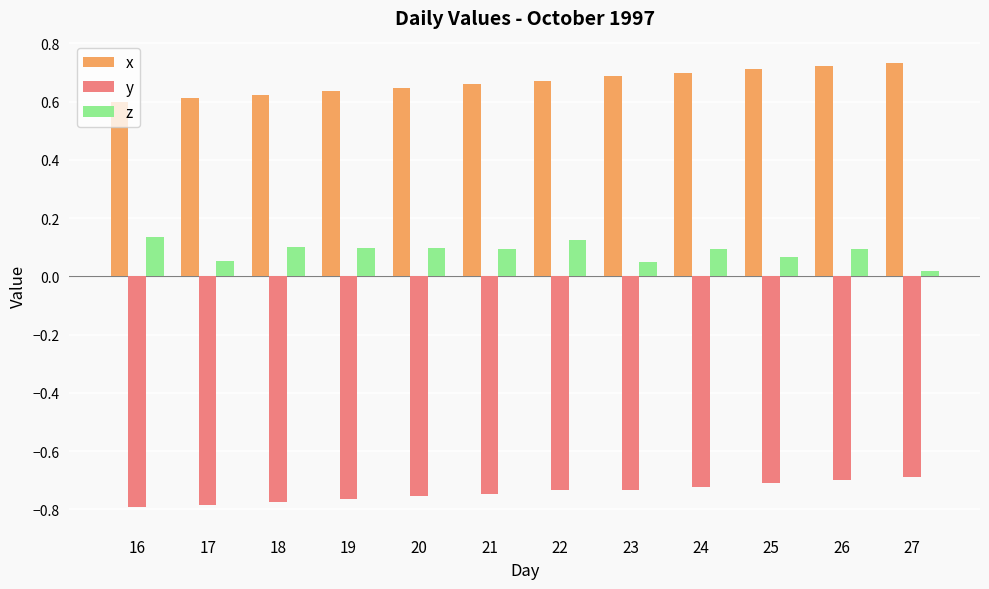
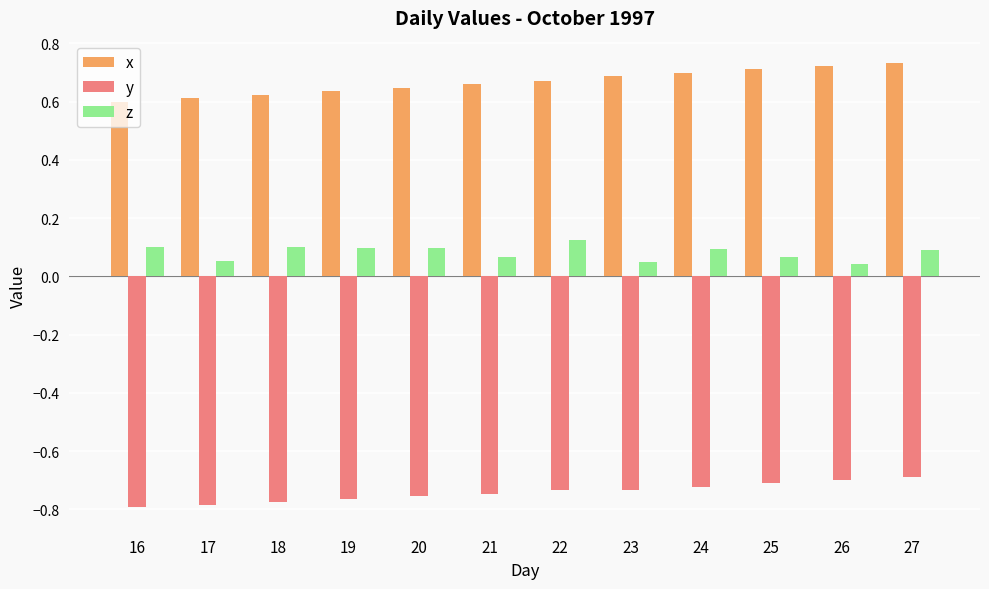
z, 16: 0.14 -> 0.10
z, 21: 0.10 -> 0.07
z, 26: 0.09 -> 0.04
z, 27: 0.02 -> 0.09
